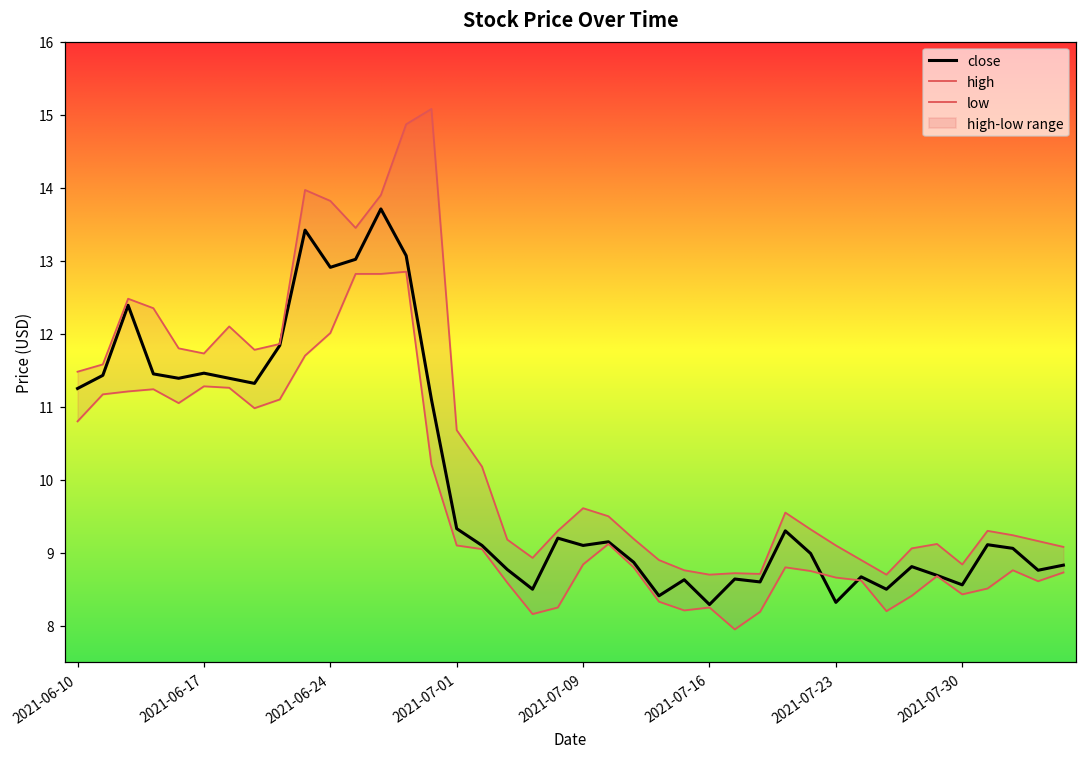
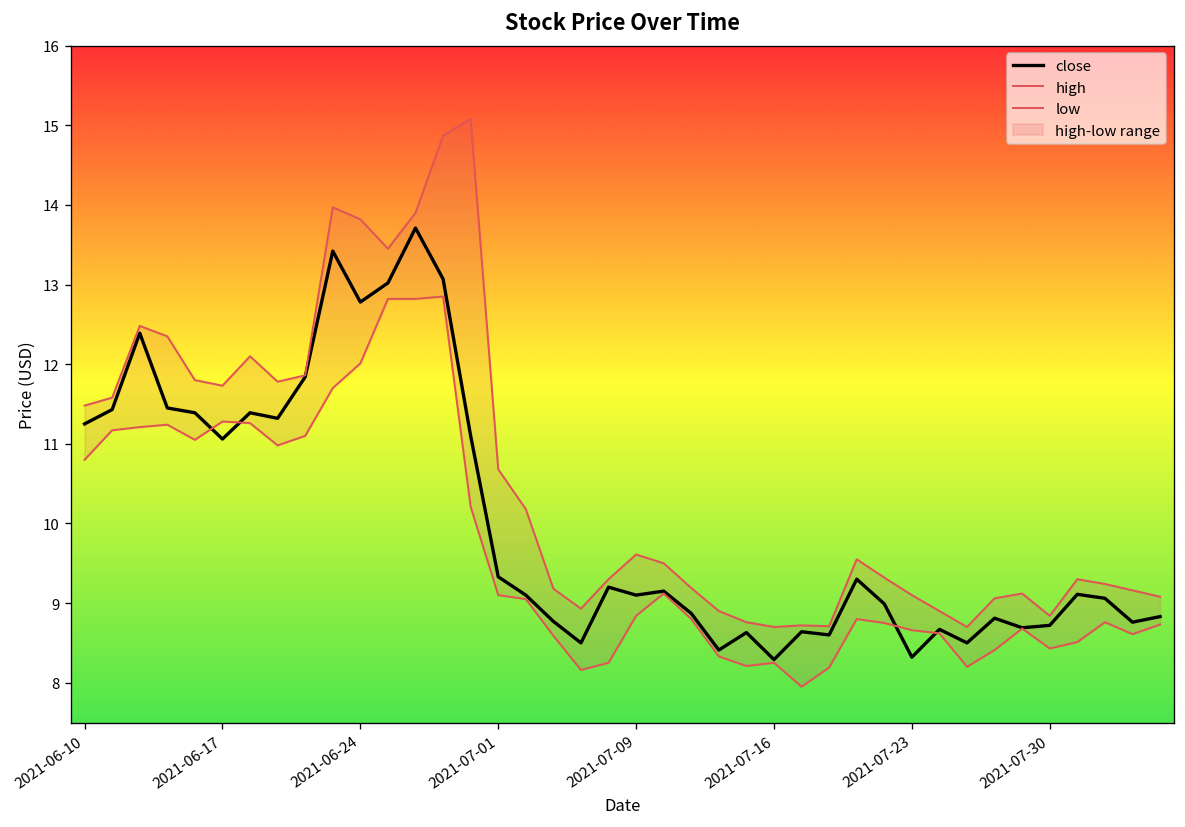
close, 2021-06-17: 11.5 -> 11.1
close, 2021-06-24: 12.9 -> 12.8
close, 2021-07-30: 8.6 -> 8.7
